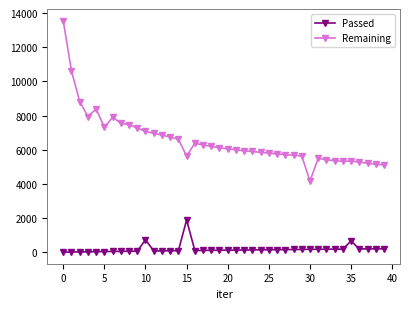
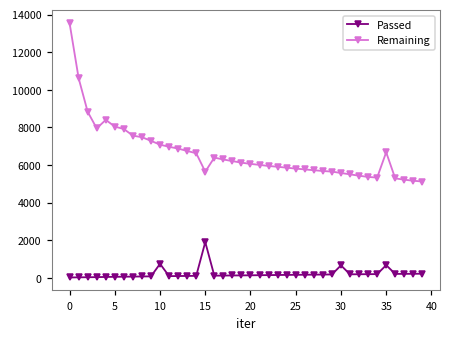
Remaining, 5: 7300 -> 8000
Passed, 30: 200 -> 700
Remaining, 30: 4200 -> 5600
Remaining, 35: 5300 -> 6700
